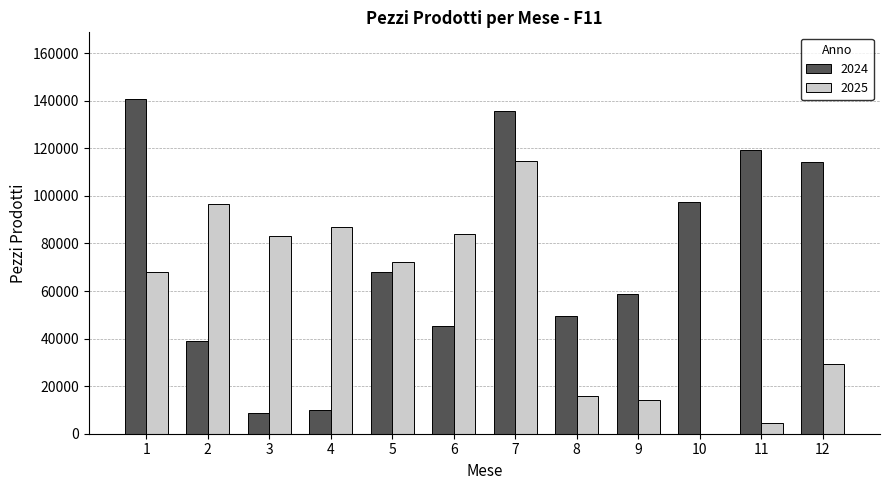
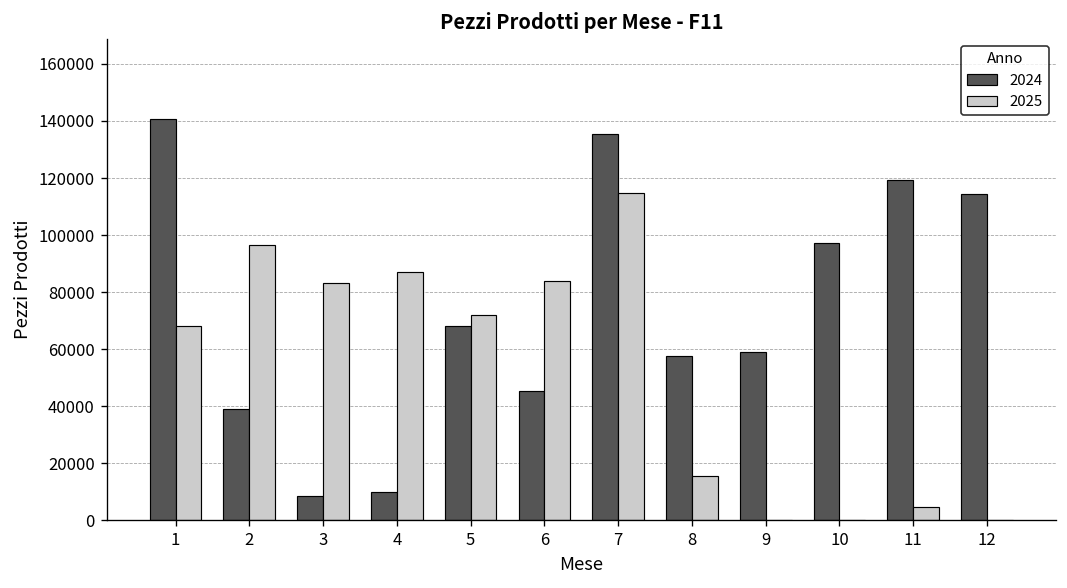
2024, 8: 50000 -> 58000
2025, 9: 14000 -> 0
2025, 12: 29000 -> 0
